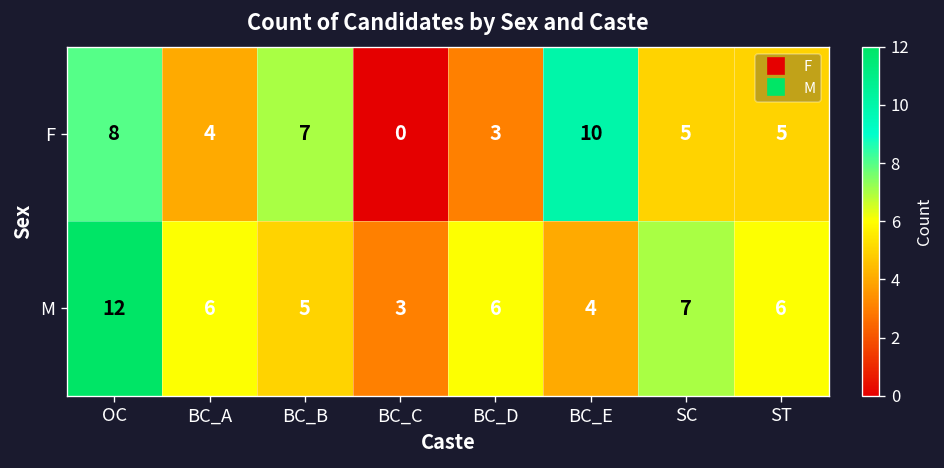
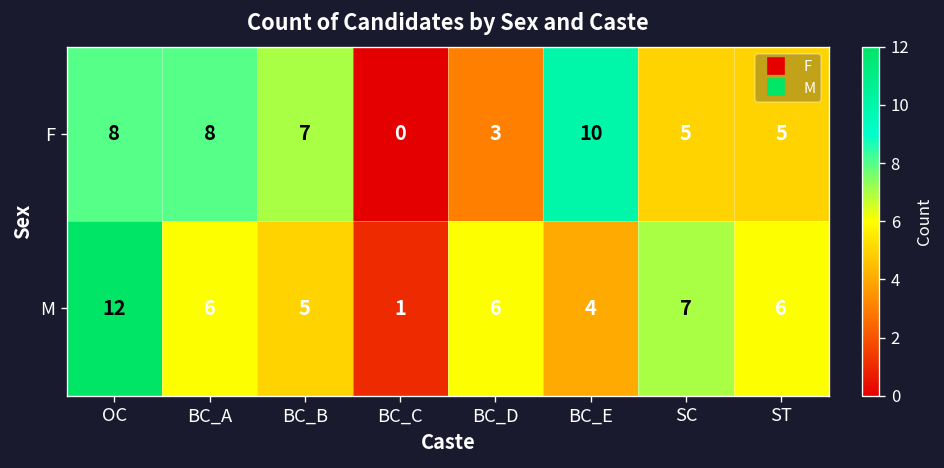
F, BC_A: 4 -> 8
M, BC_C: 3 -> 1
